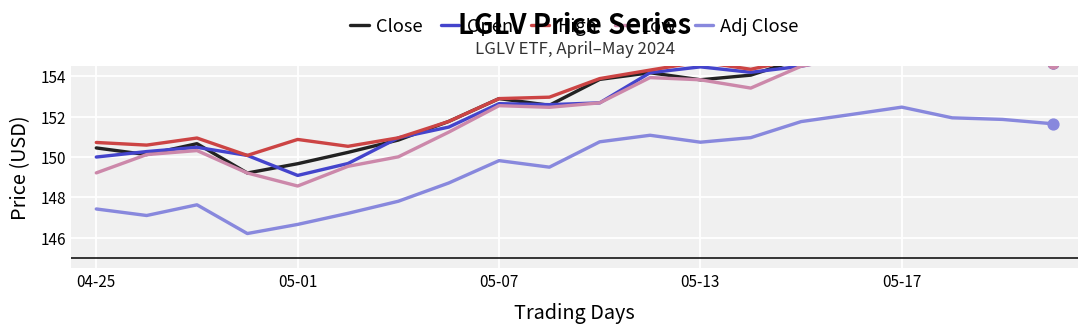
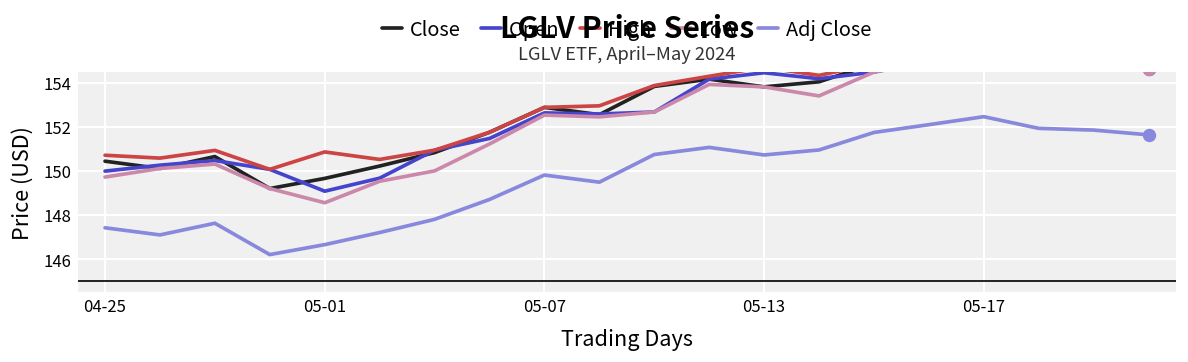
Low, 04-25: 149.2 -> 149.7
